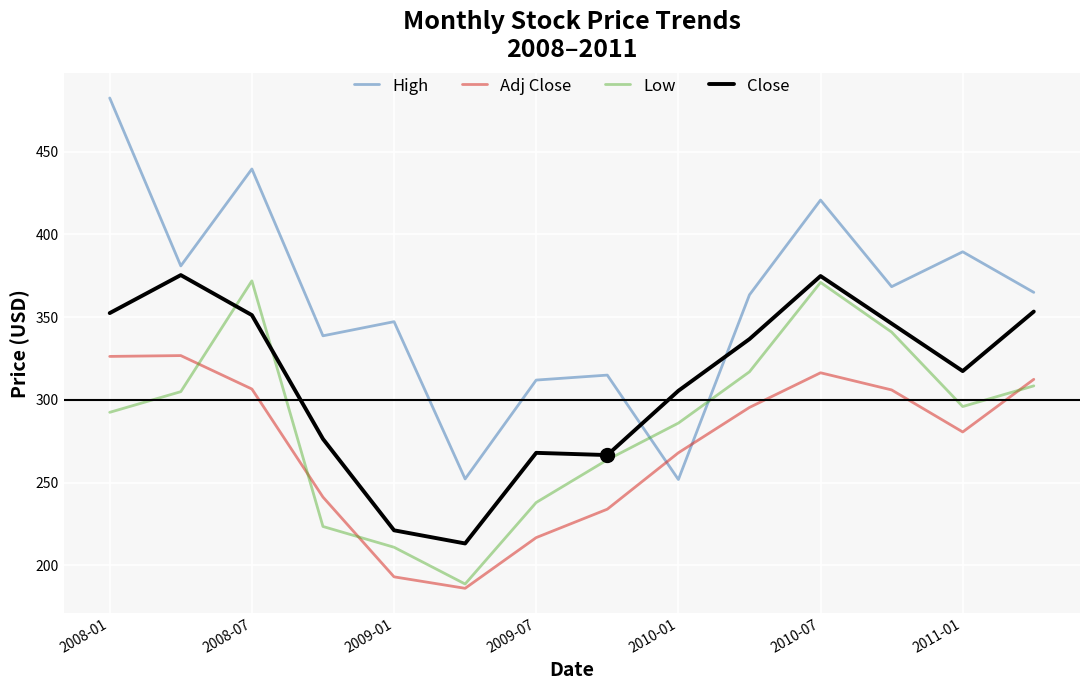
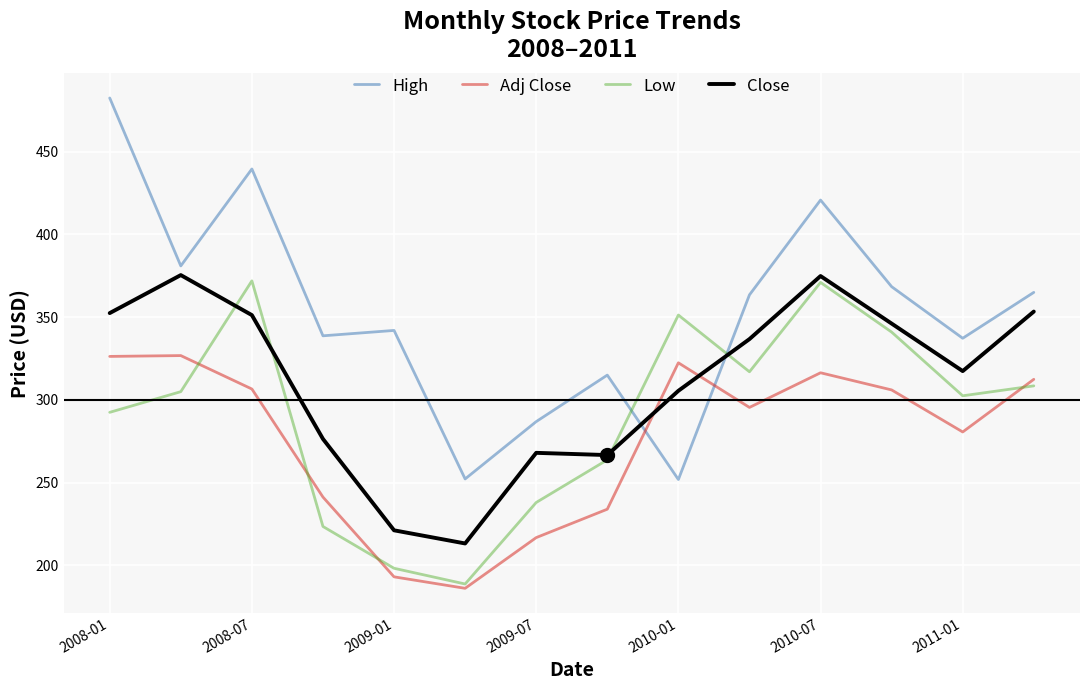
High, 2009-01: 347 -> 342
Low, 2009-01: 211 -> 198
High, 2009-07: 312 -> 287
Adj Close, 2010-01: 268 -> 322
Low, 2010-01: 286 -> 351
High, 2011-01: 390 -> 337
Low, 2011-01: 296 -> 303
